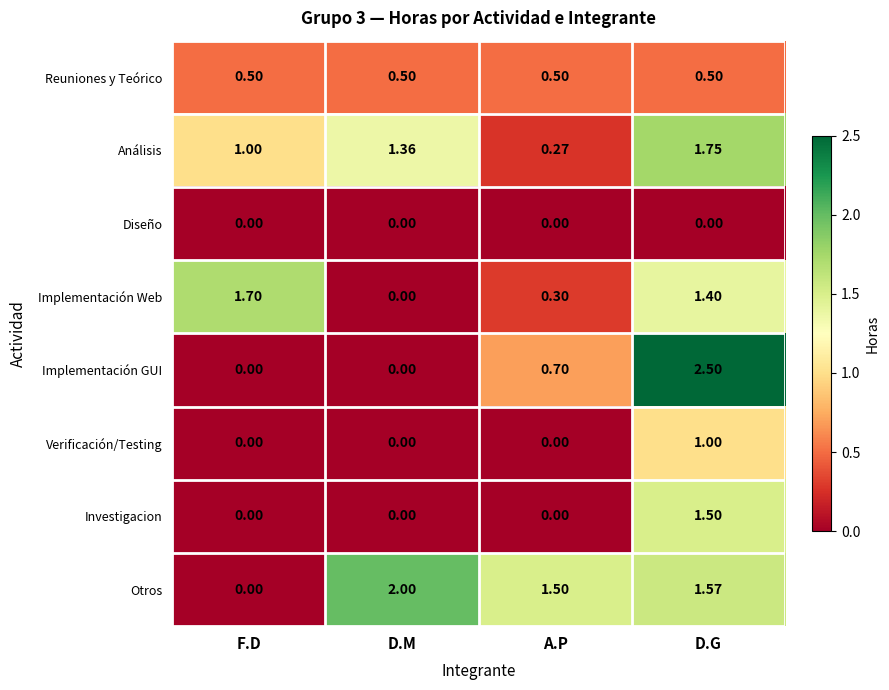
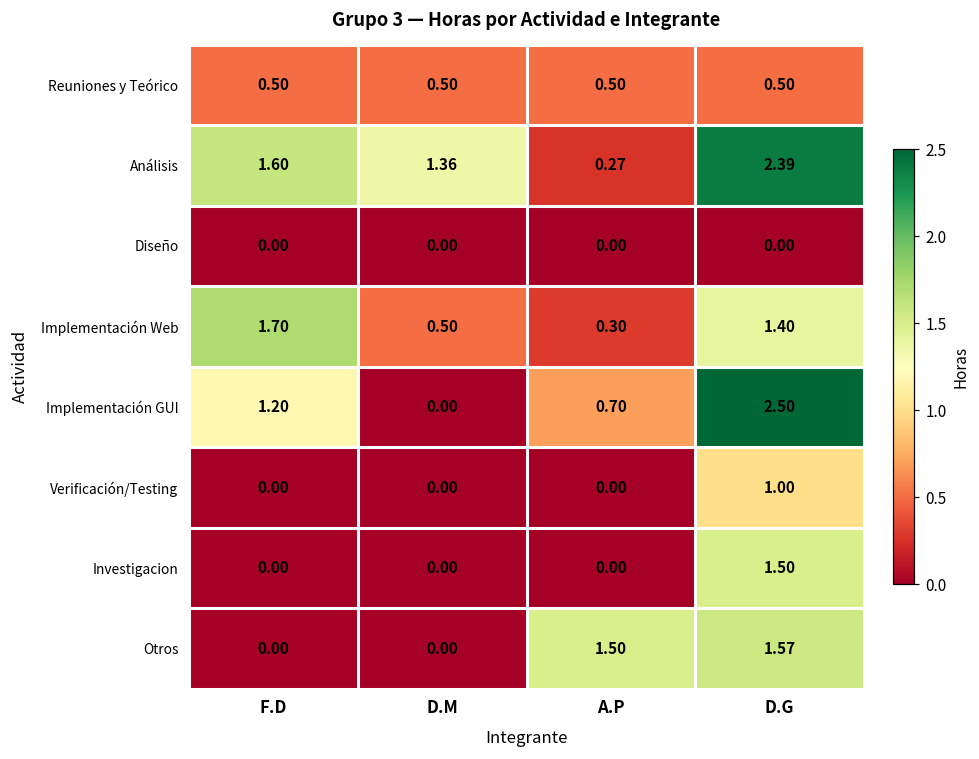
Análisis, F.D: 1.00 -> 1.60
Análisis, D.G: 1.75 -> 2.39
Implementación Web, D.M: 0.00 -> 0.50
Implementación GUI, F.D: 0.00 -> 1.20
Otros, D.M: 2.00 -> 0.00
